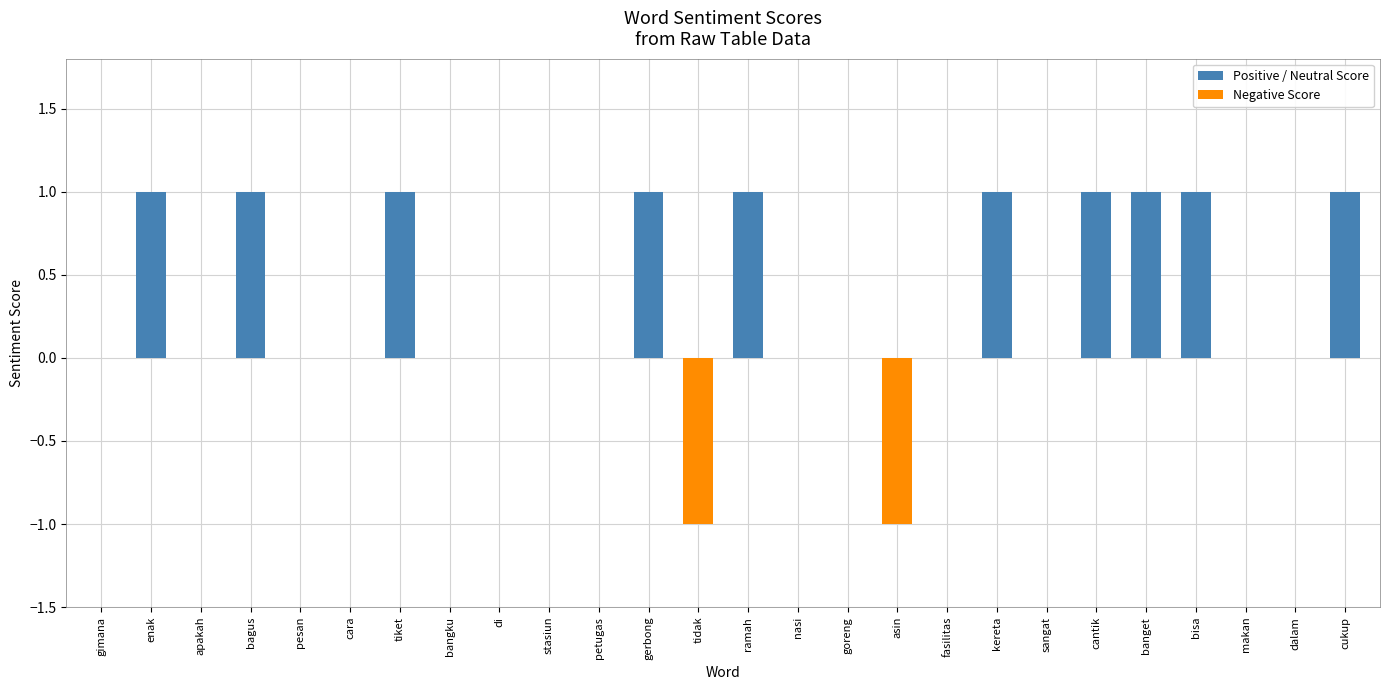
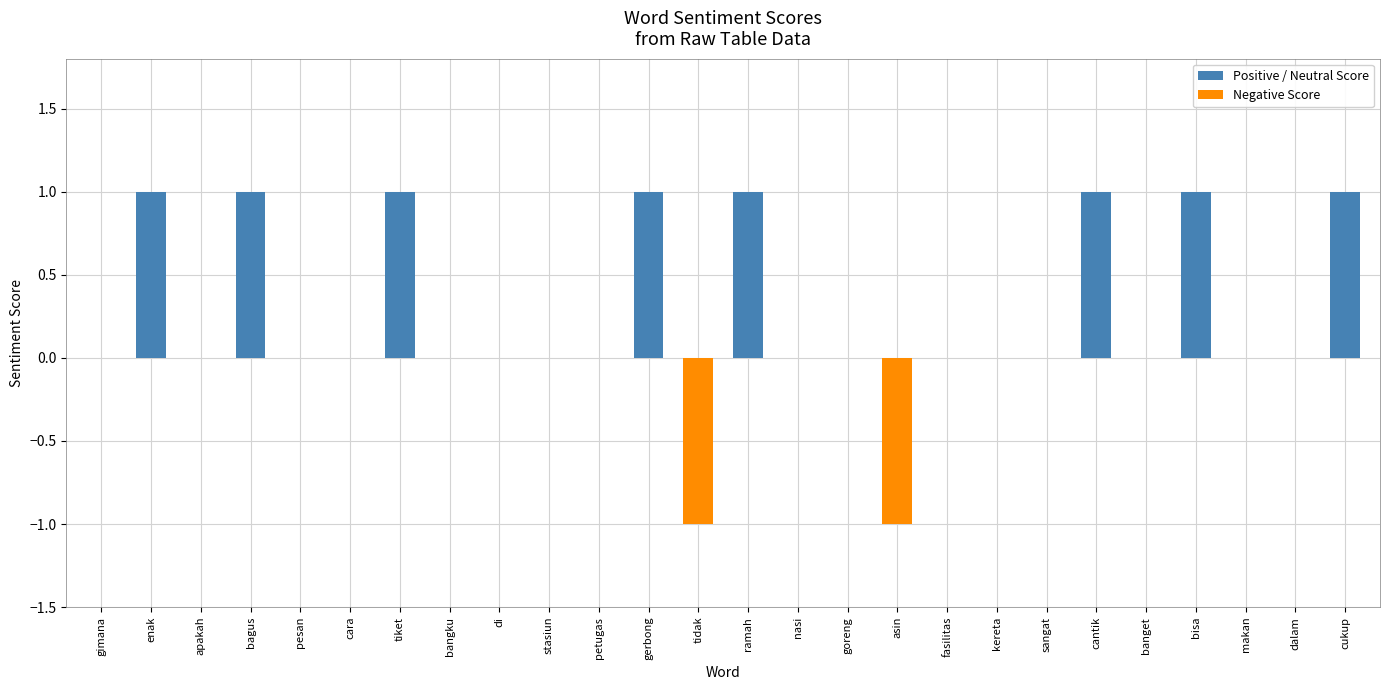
kereta: 1 -> 0
banget: 1 -> 0
